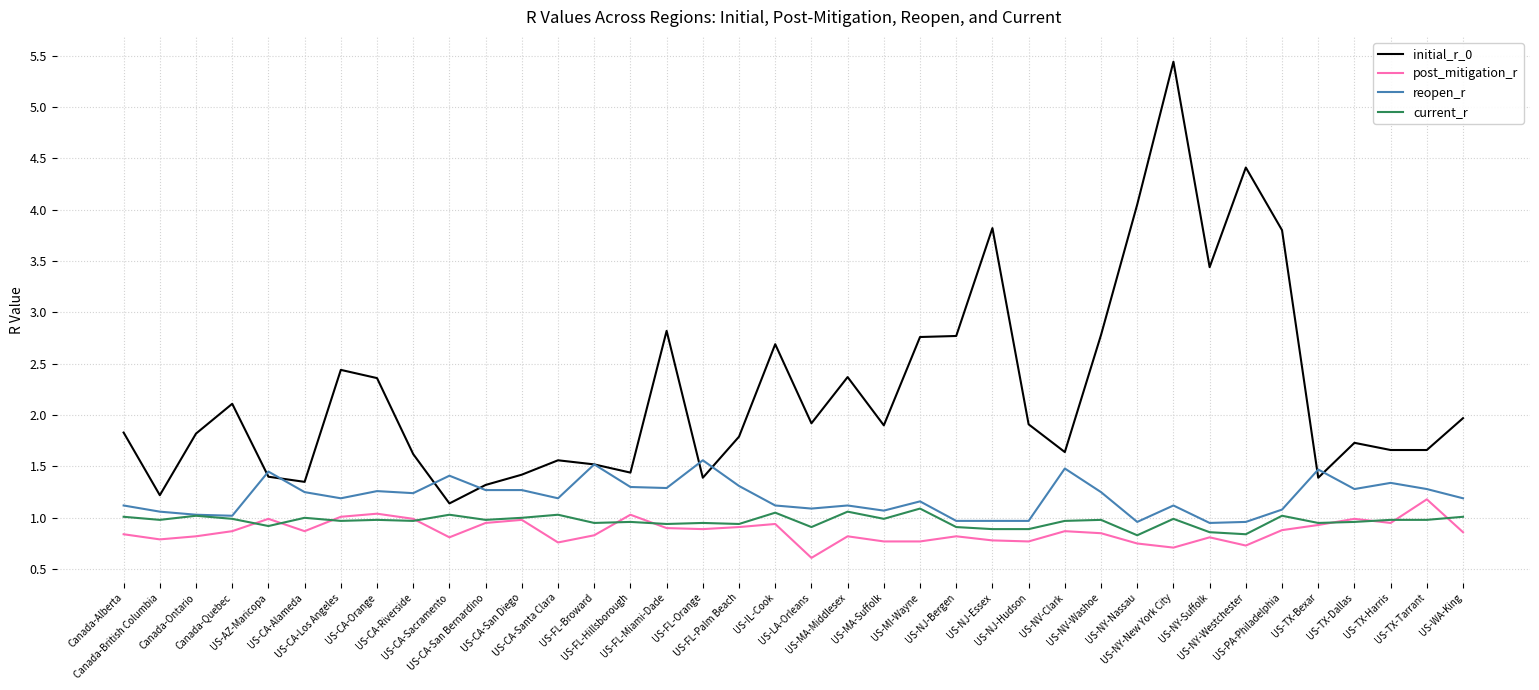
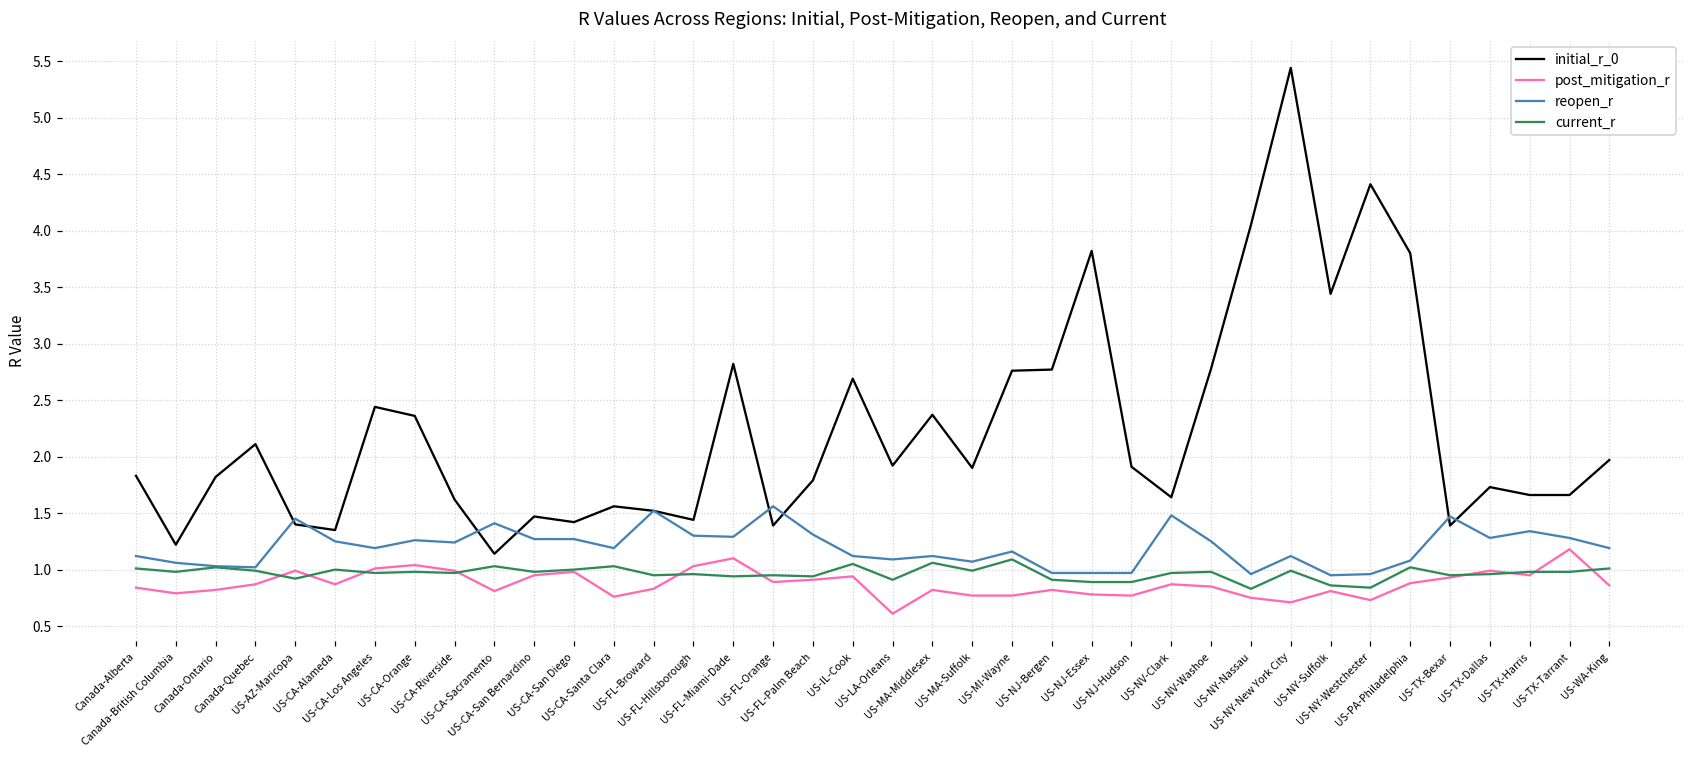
initial_r_0, US-CA-San Bernardino: 1.32 -> 1.47
post_mitigation_r, US-FL-Miami-Dade: 0.9 -> 1.1
